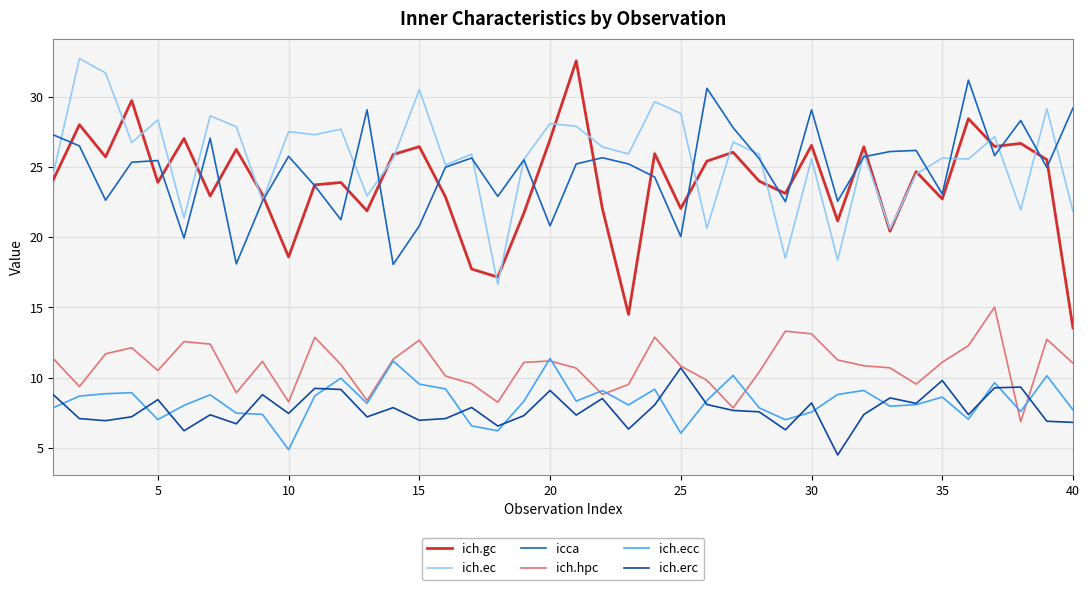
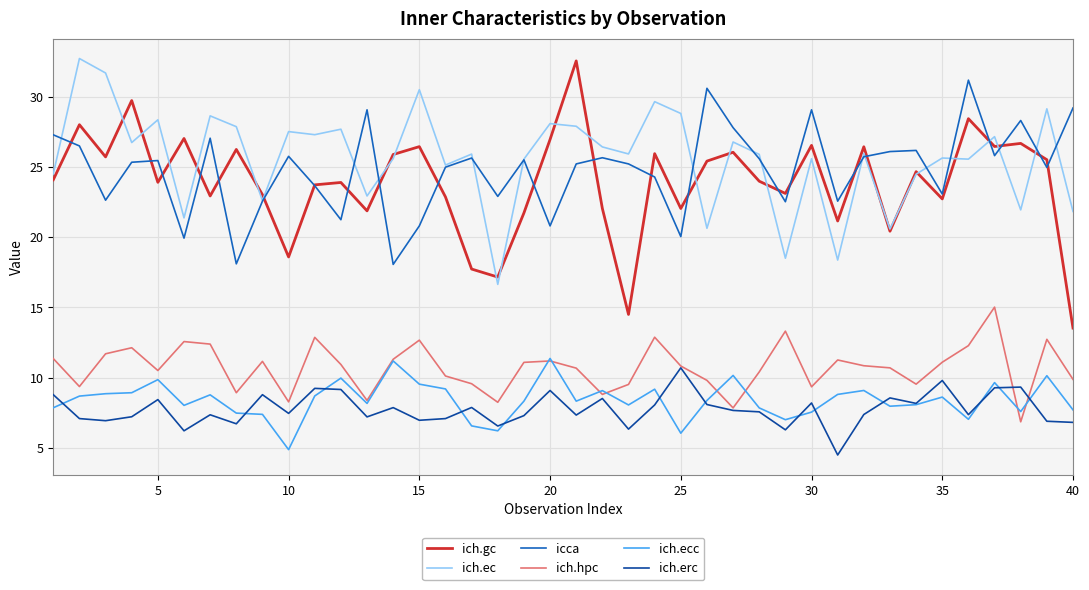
ich.ecc, 5: 7.0 -> 9.9
ich.hpc, 30: 13.1 -> 9.4
ich.hpc, 40: 11.0 -> 9.9
